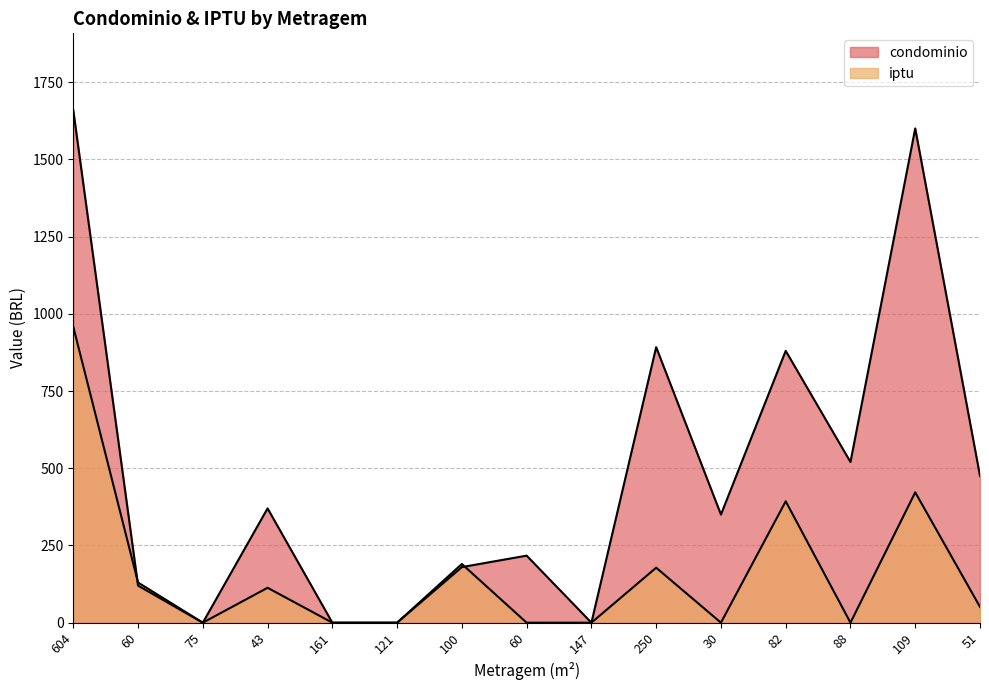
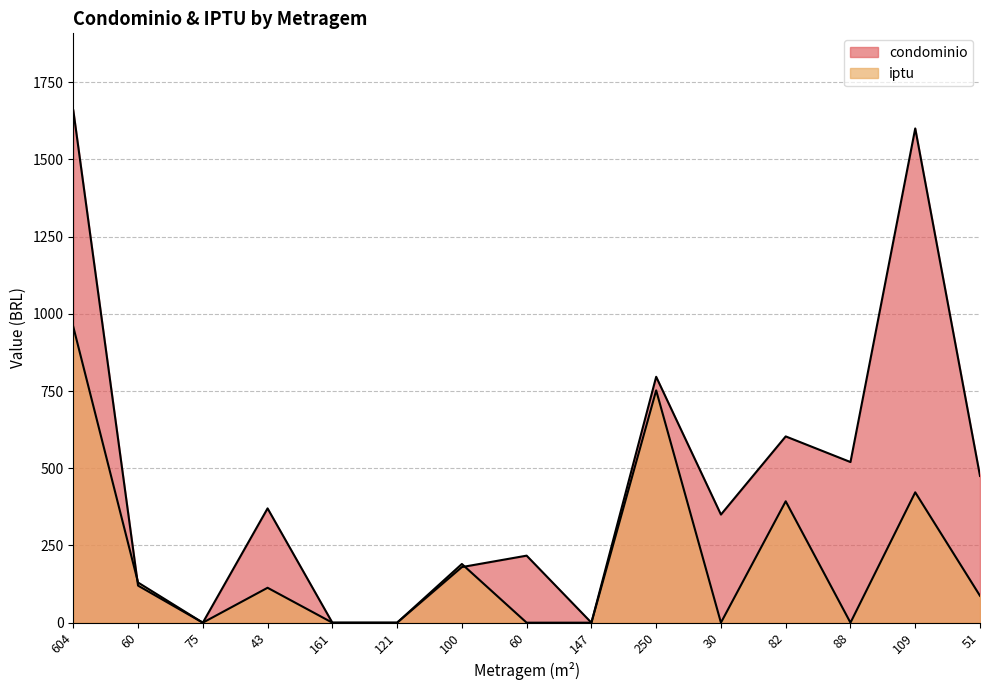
condominio, 250: 890 -> 800
iptu, 250: 180 -> 750
condominio, 82: 880 -> 600
iptu, 51: 50 -> 90
